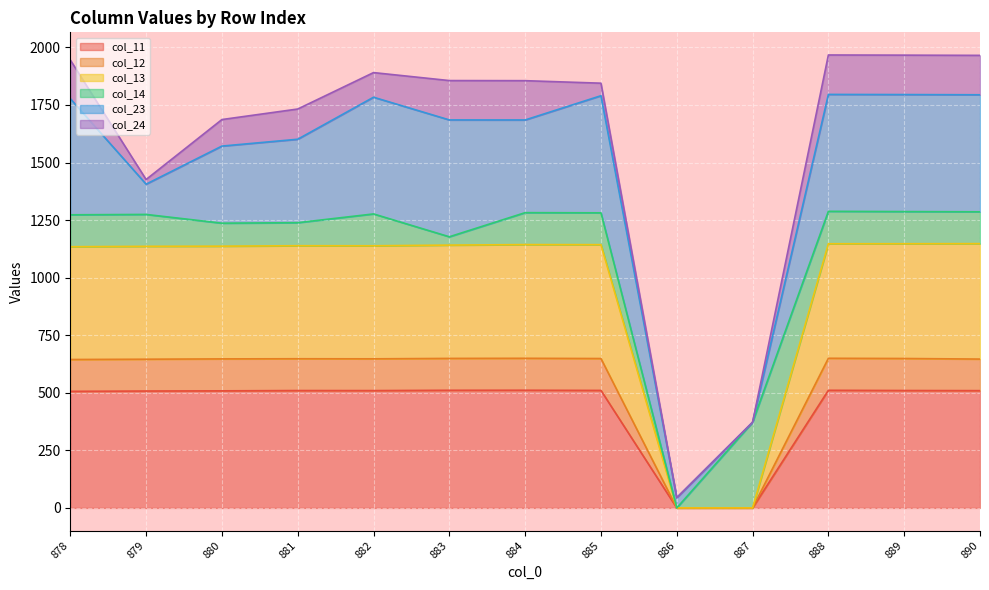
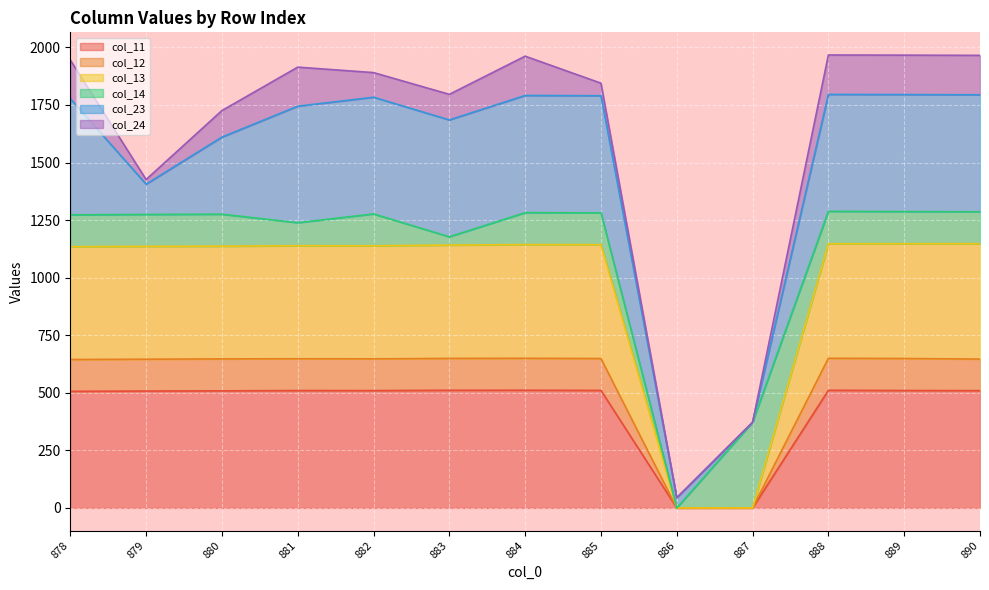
col_14, 880: 100 -> 140
col_23, 881: 360 -> 510
col_24, 881: 130 -> 170
col_24, 883: 170 -> 110
col_23, 884: 400 -> 510
